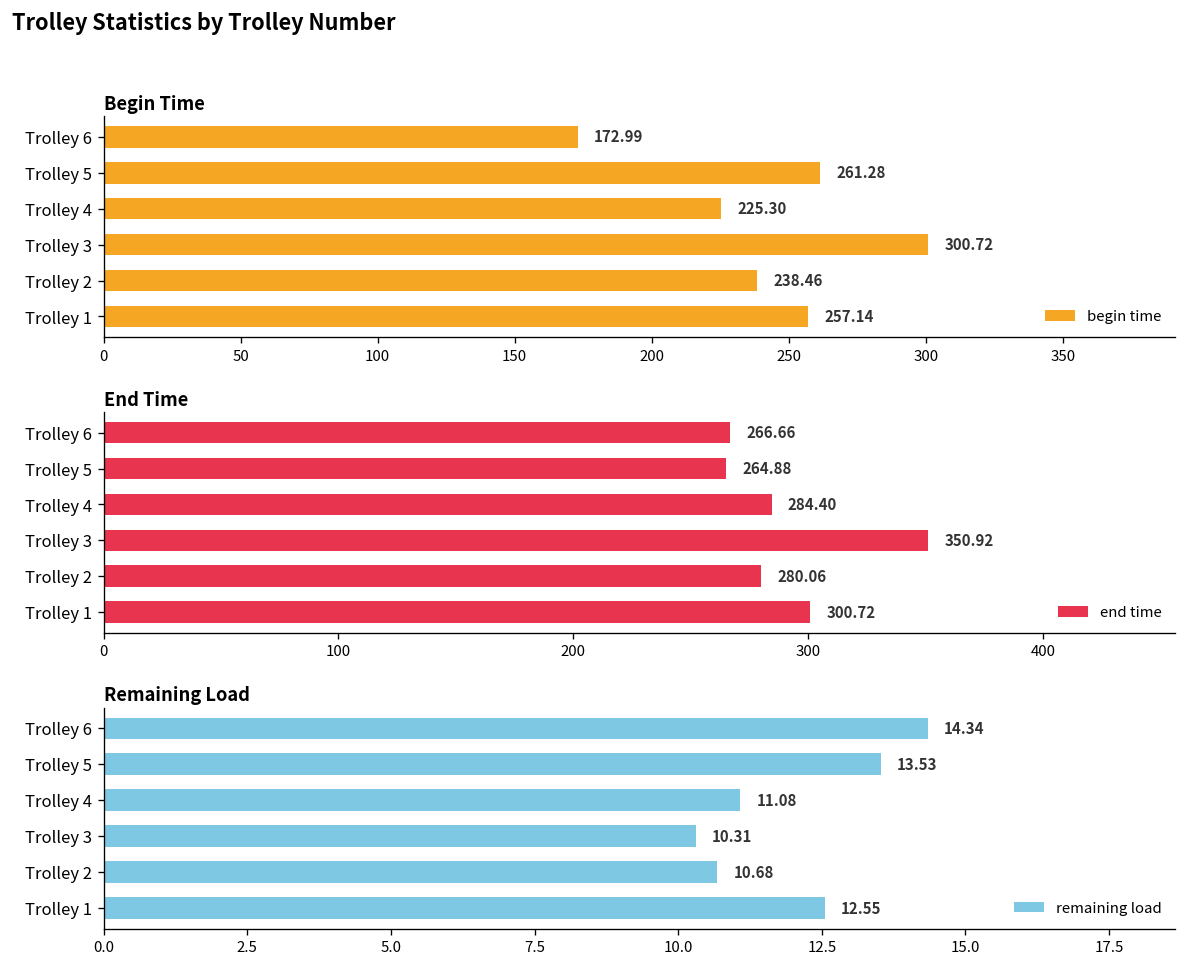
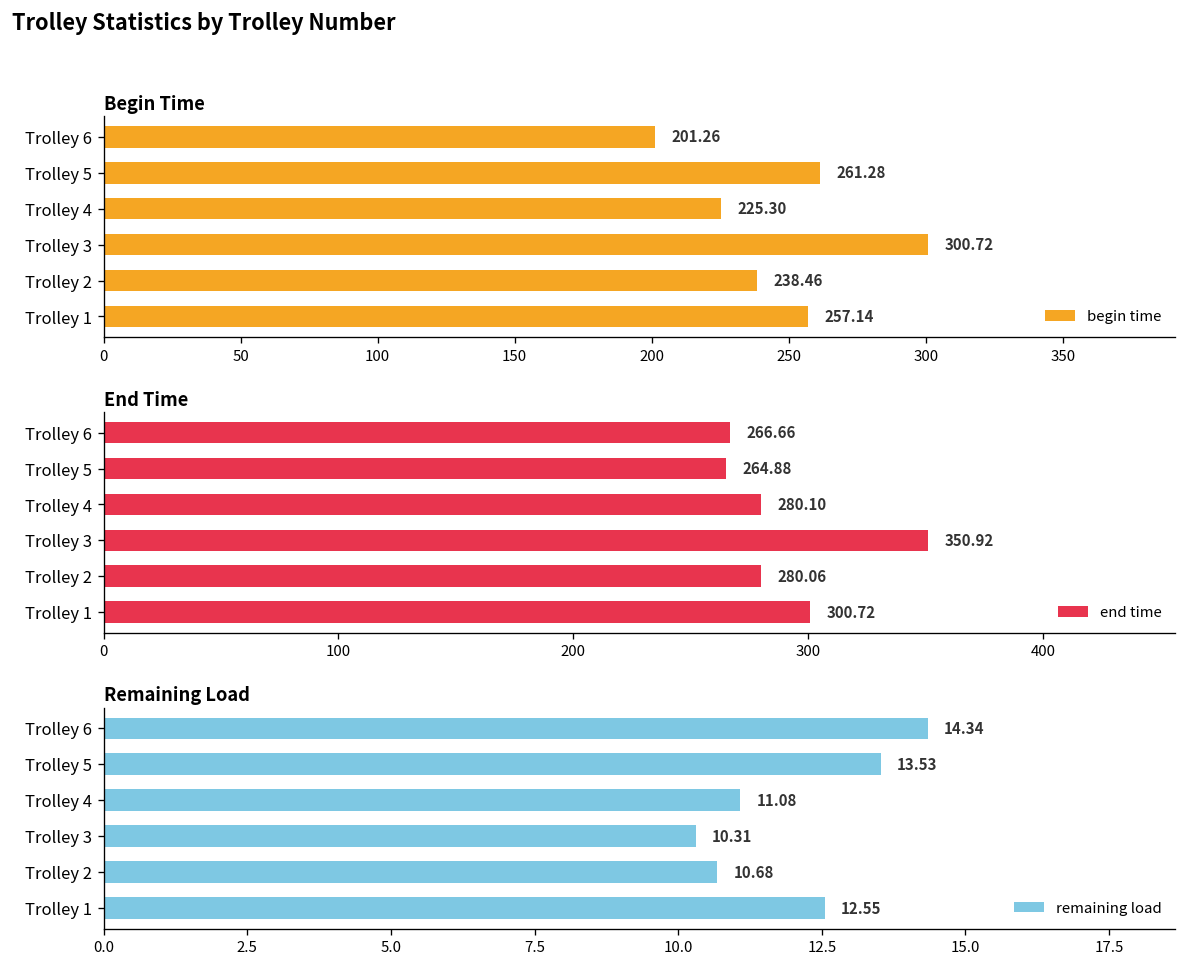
Begin Time, Trolley 6: 172.99 -> 201.26
End Time, Trolley 4: 284.40 -> 280.10
